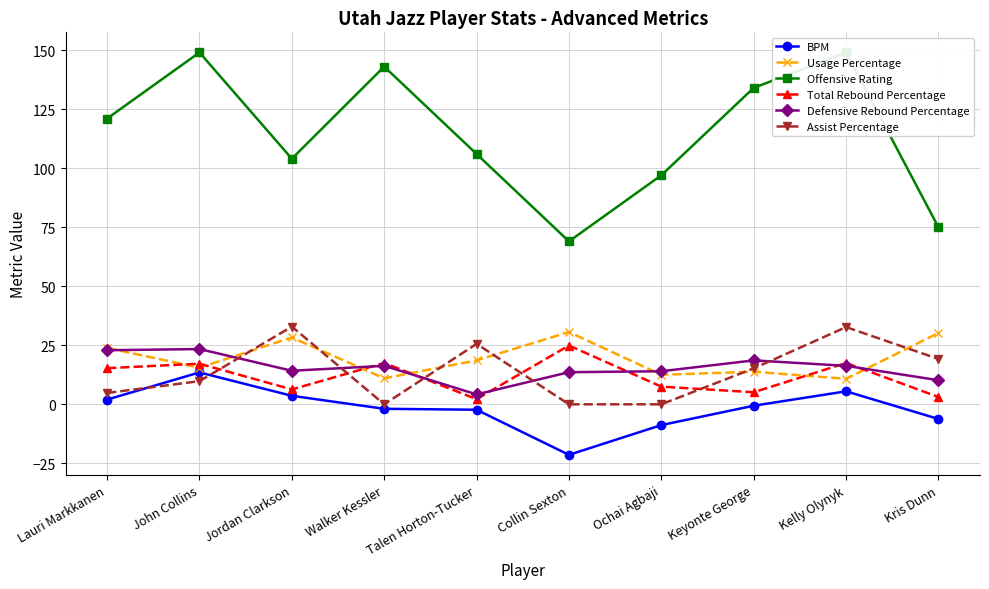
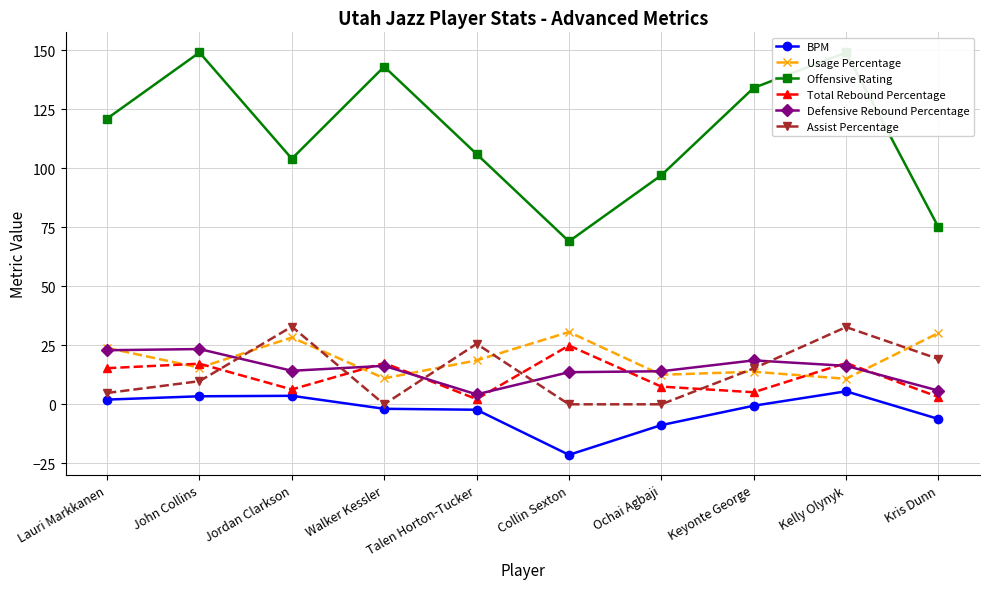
BPM, John Collins: 14 -> 3
Defensive Rebound Percentage, Kris Dunn: 10 -> 6
